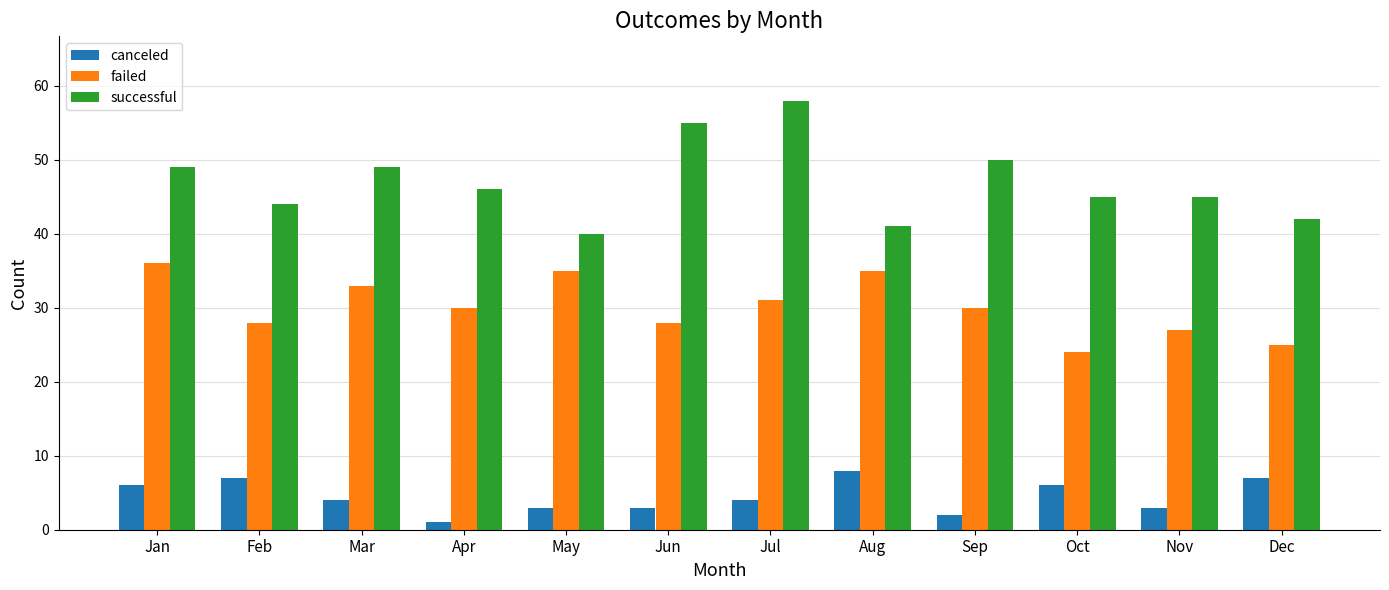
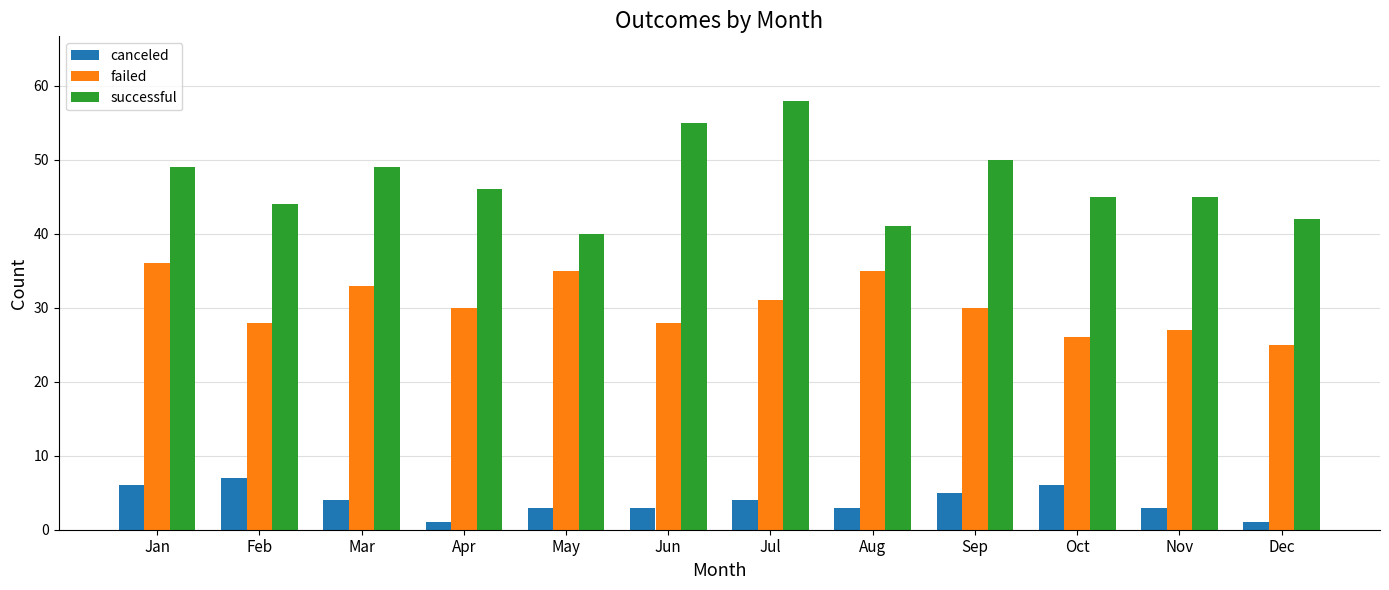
canceled, Aug: 8 -> 3
canceled, Sep: 2 -> 5
failed, Oct: 24 -> 26
canceled, Dec: 7 -> 1
